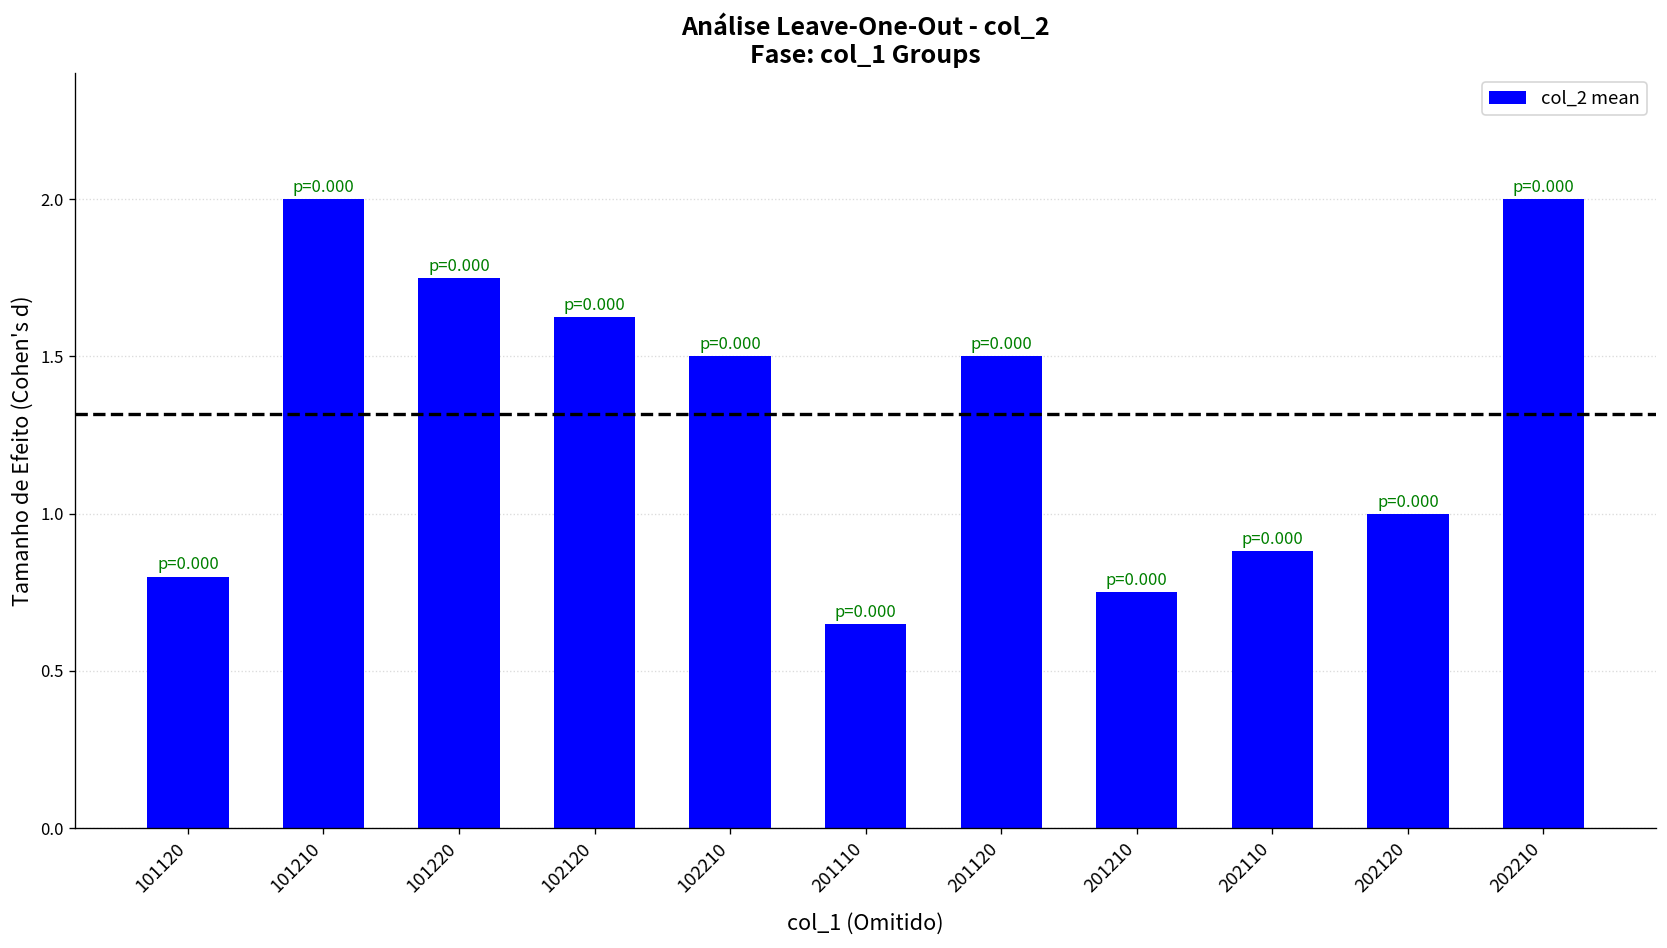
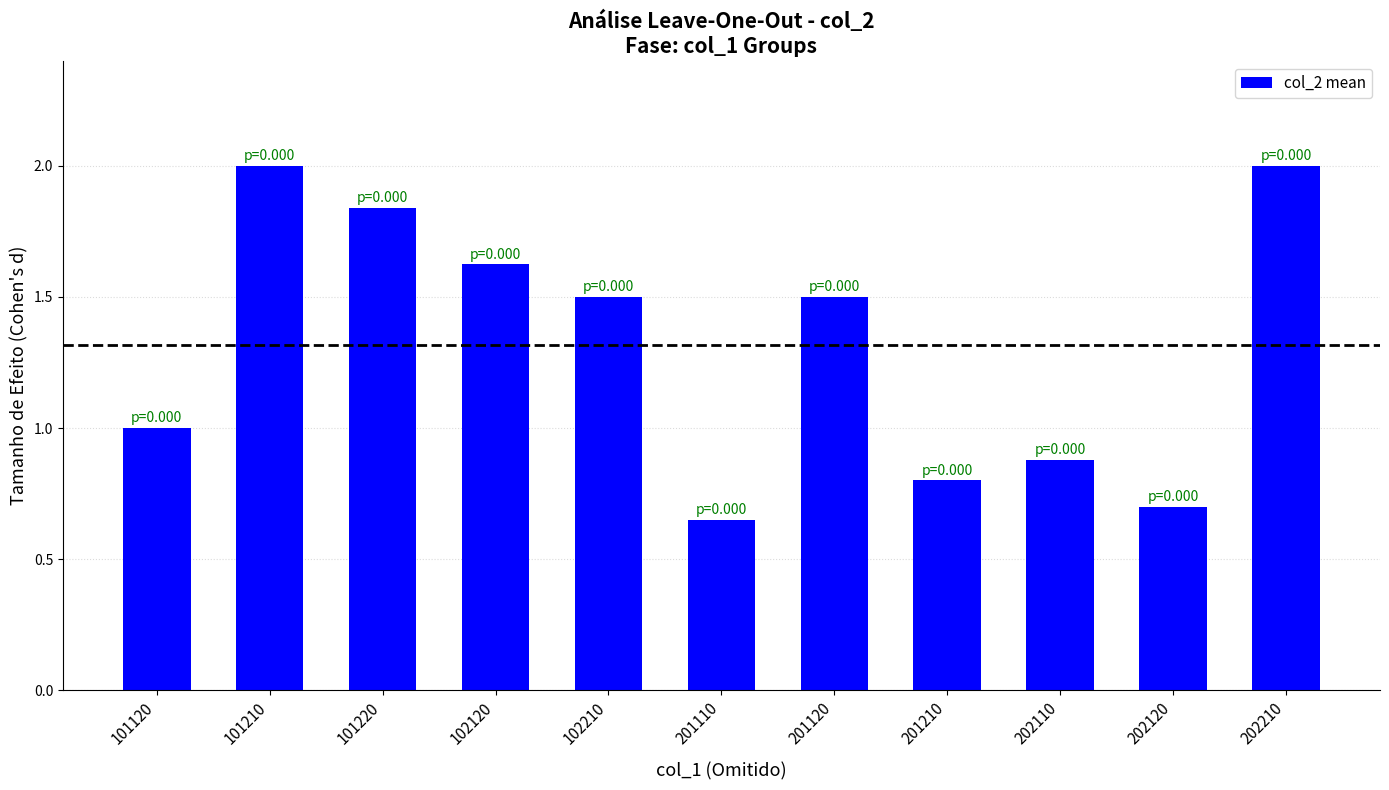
101120: 0.8 -> 1.0
101220: 1.75 -> 1.84
201210: 0.75 -> 0.80
202120: 1.0 -> 0.7
